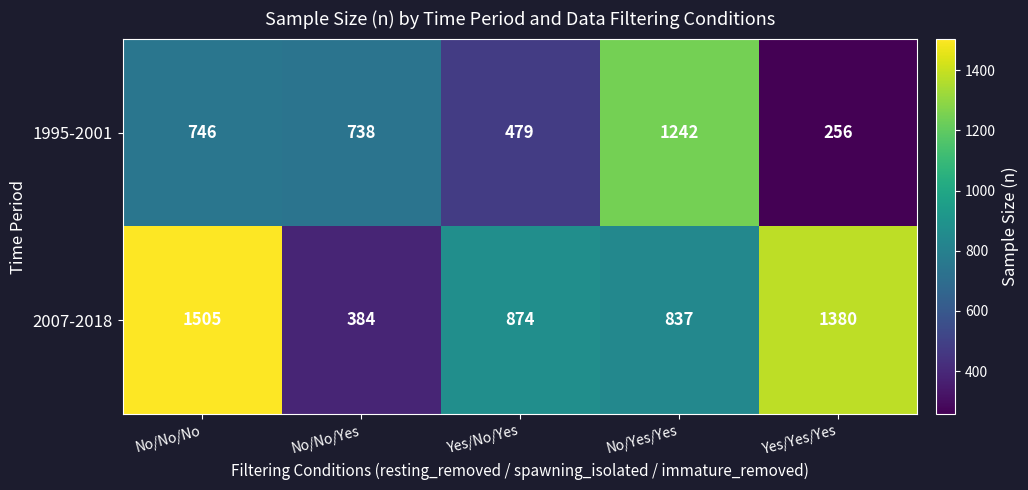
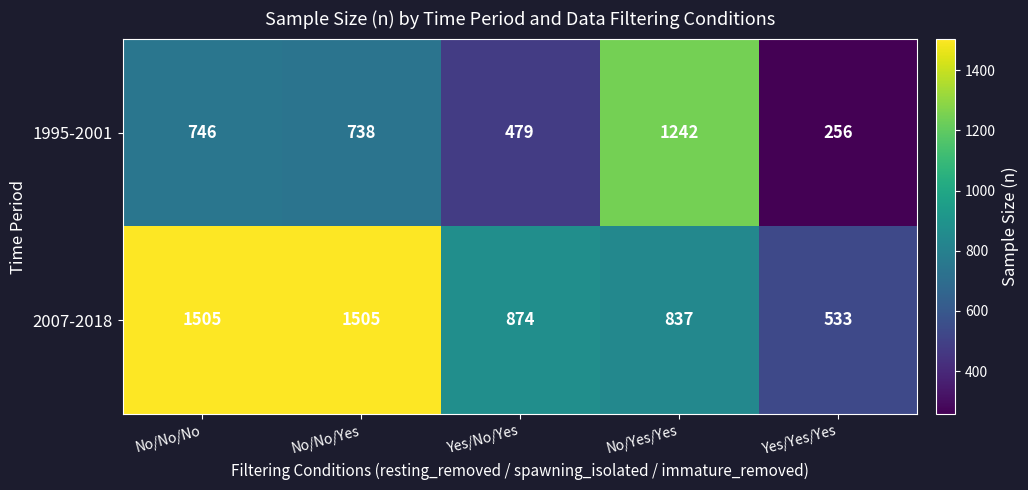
2007-2018, No/No/Yes: 384 -> 1505
2007-2018, Yes/Yes/Yes: 1380 -> 533
